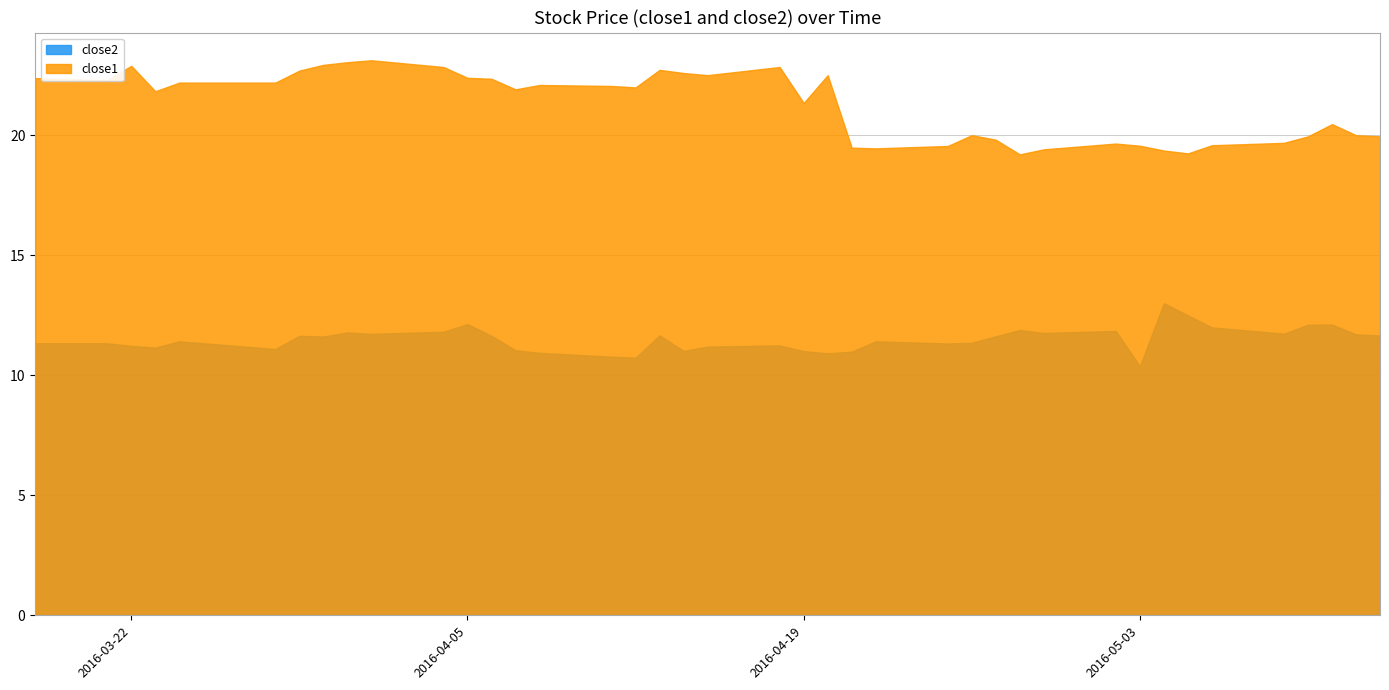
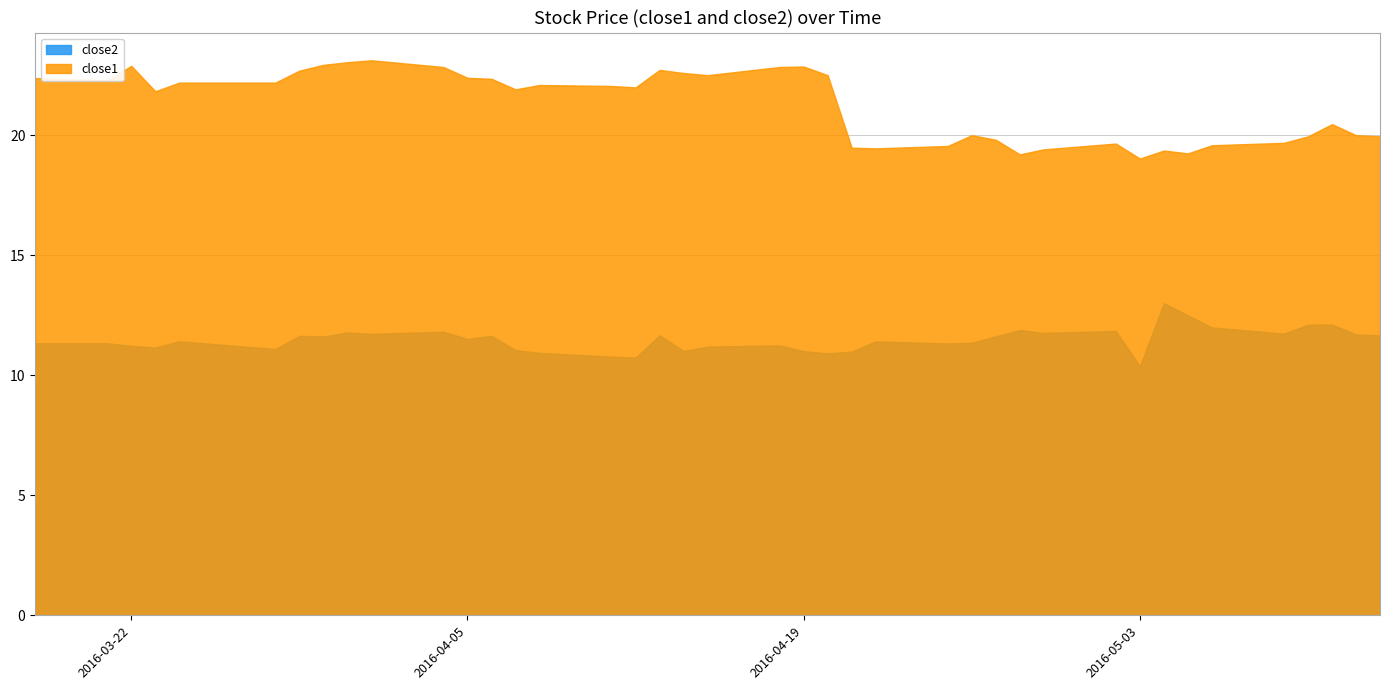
close2, 2016-04-05: 12.1 -> 11.5
close1, 2016-04-19: 21.3 -> 22.9
close1, 2016-05-03: 19.6 -> 19.0
